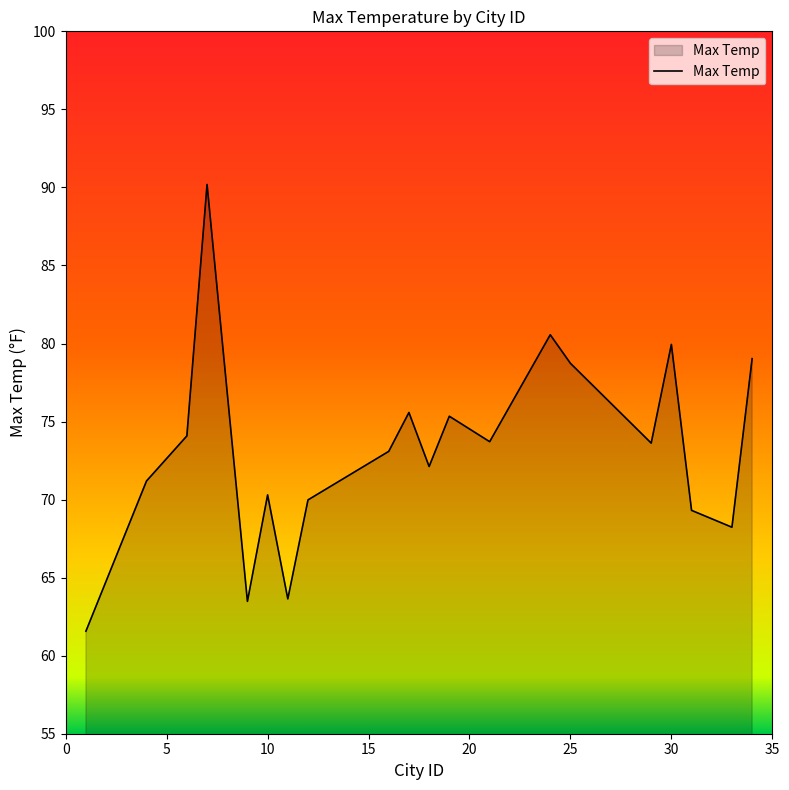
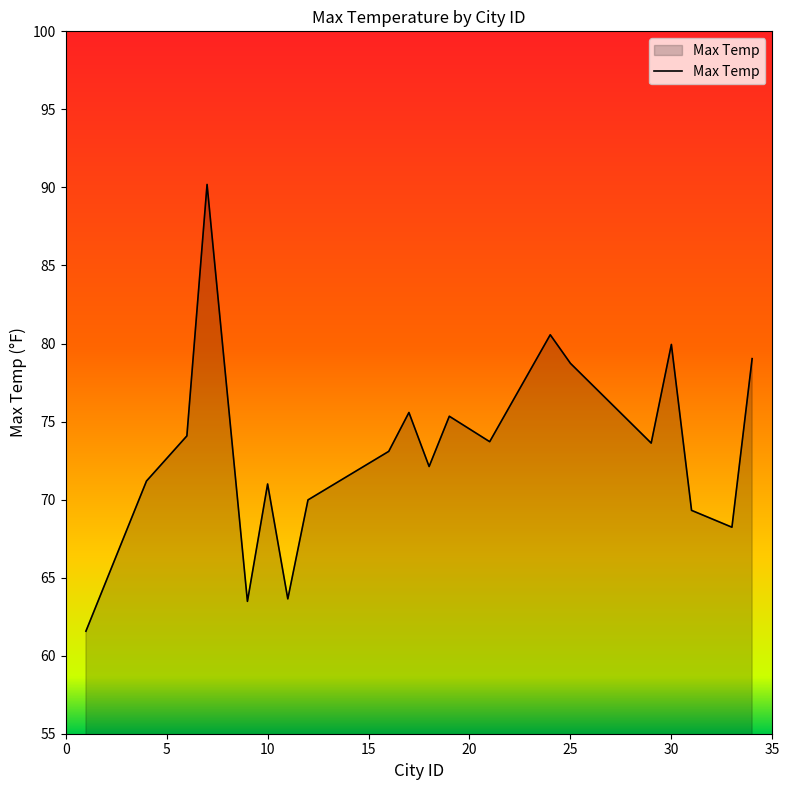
10: 70.3 -> 71.0
